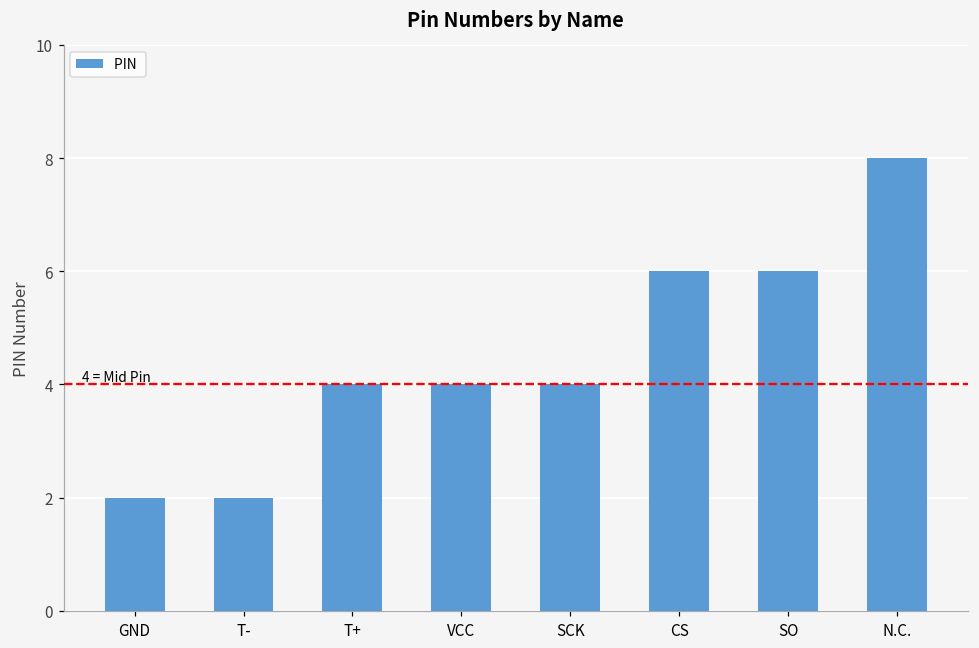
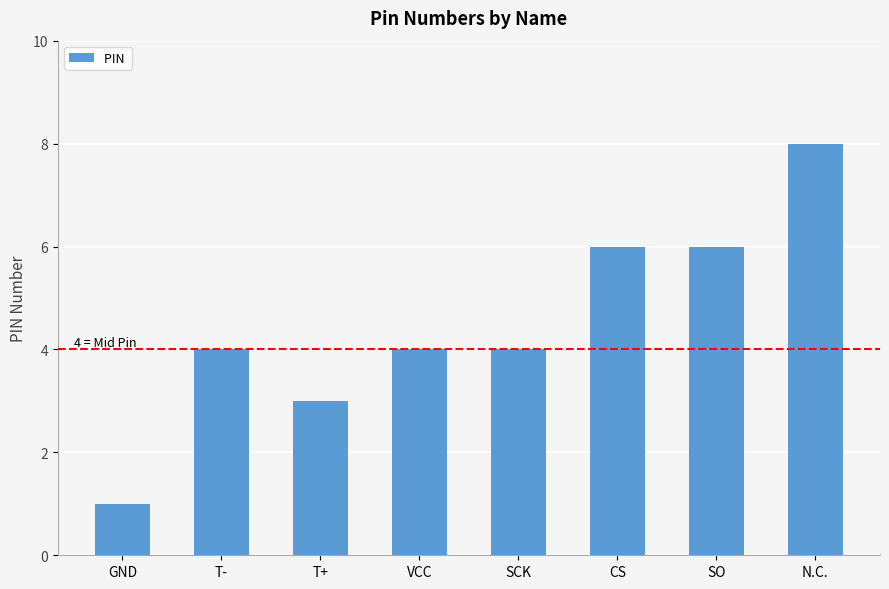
GND: 2 -> 1
T-: 2 -> 4
T+: 4 -> 3
